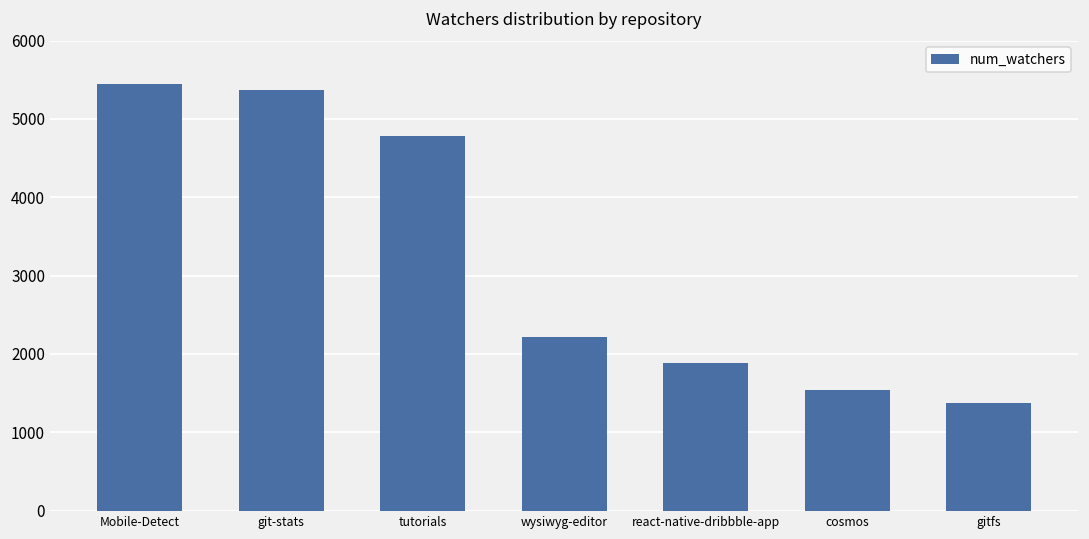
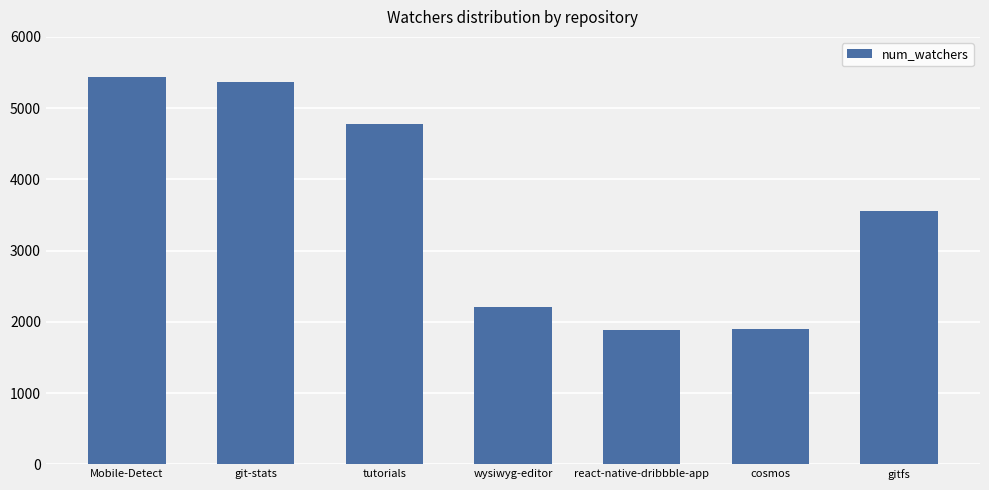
cosmos: 1500 -> 1900
gitfs: 1400 -> 3600
